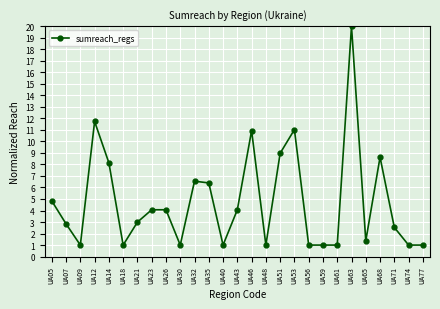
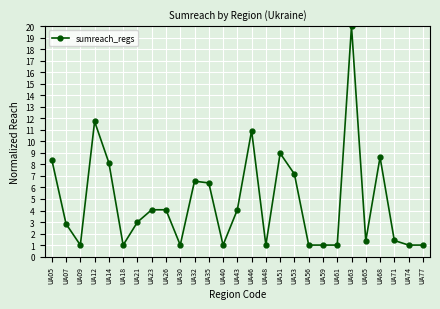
UA05: 4.8 -> 8.4
UA53: 11.0 -> 7.2
UA71: 2.5 -> 1.4
